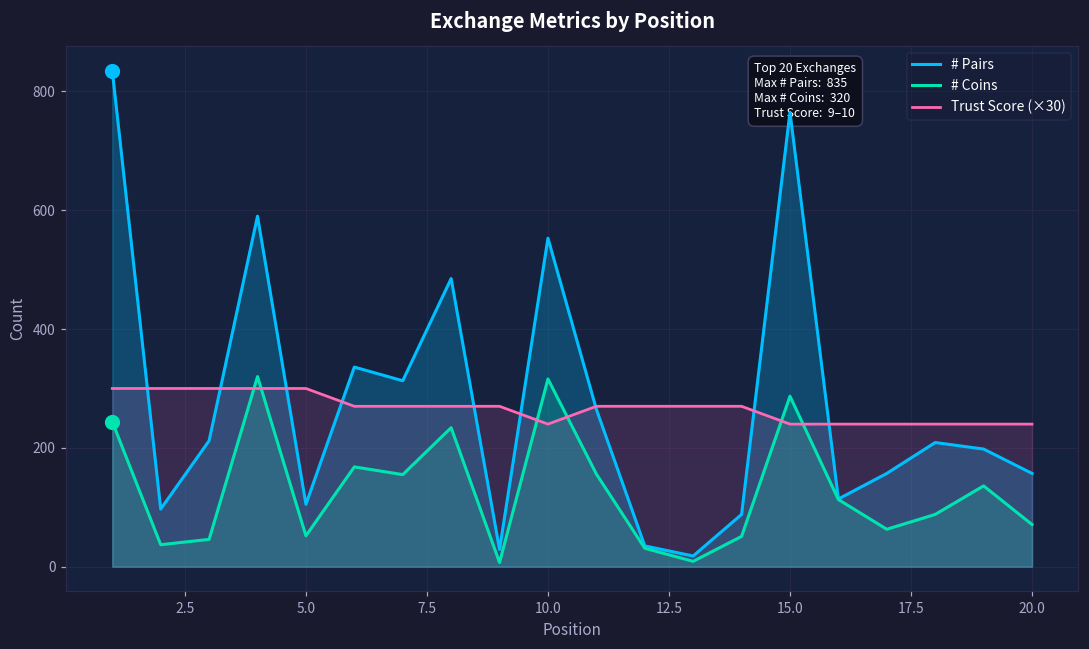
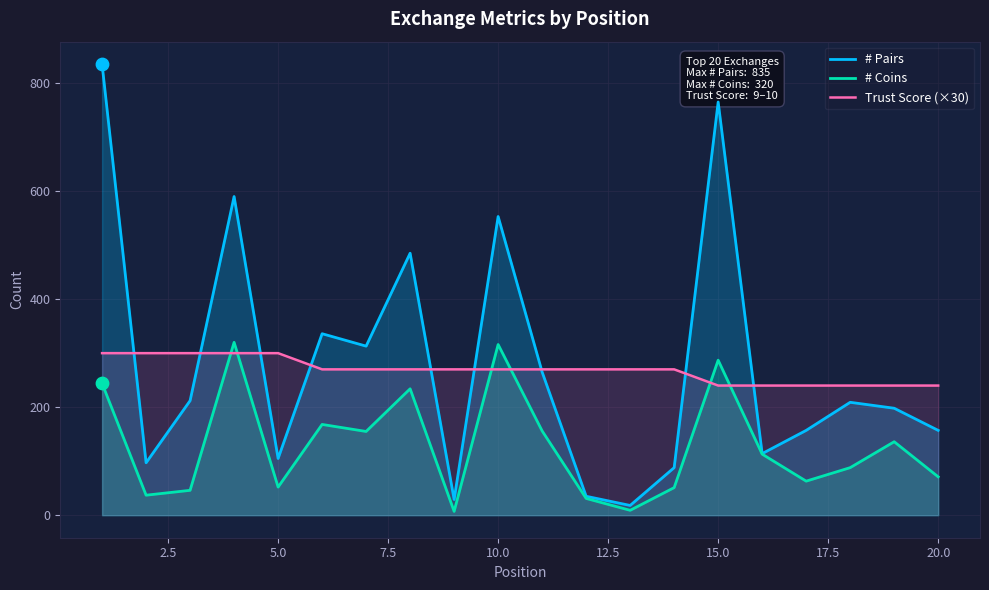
Trust Score (×30), 10.0: 240 -> 270
